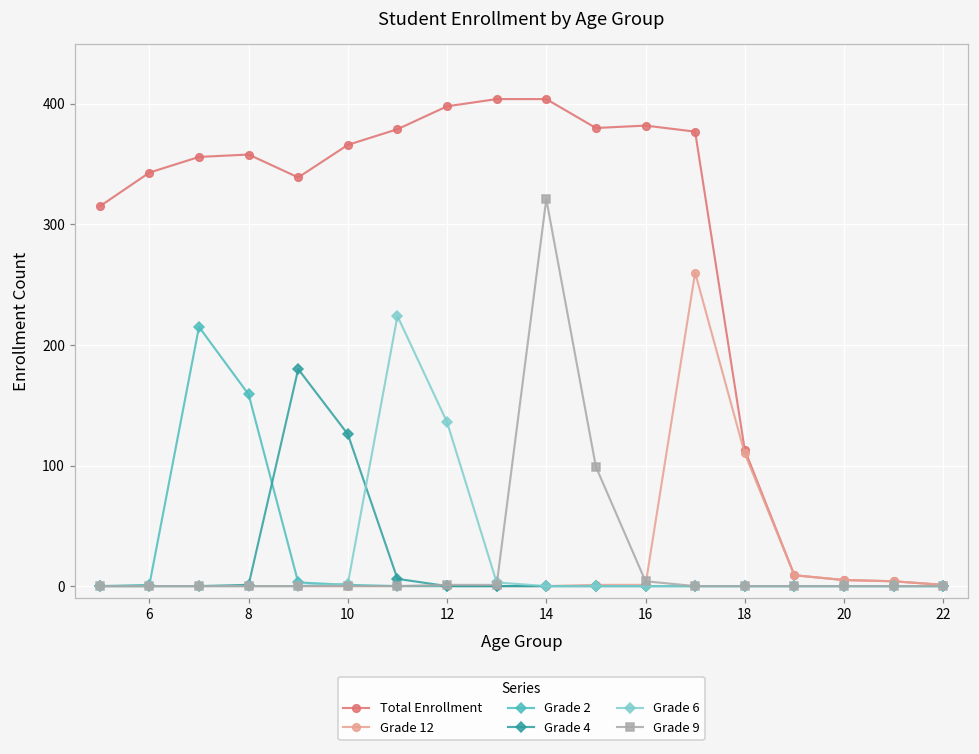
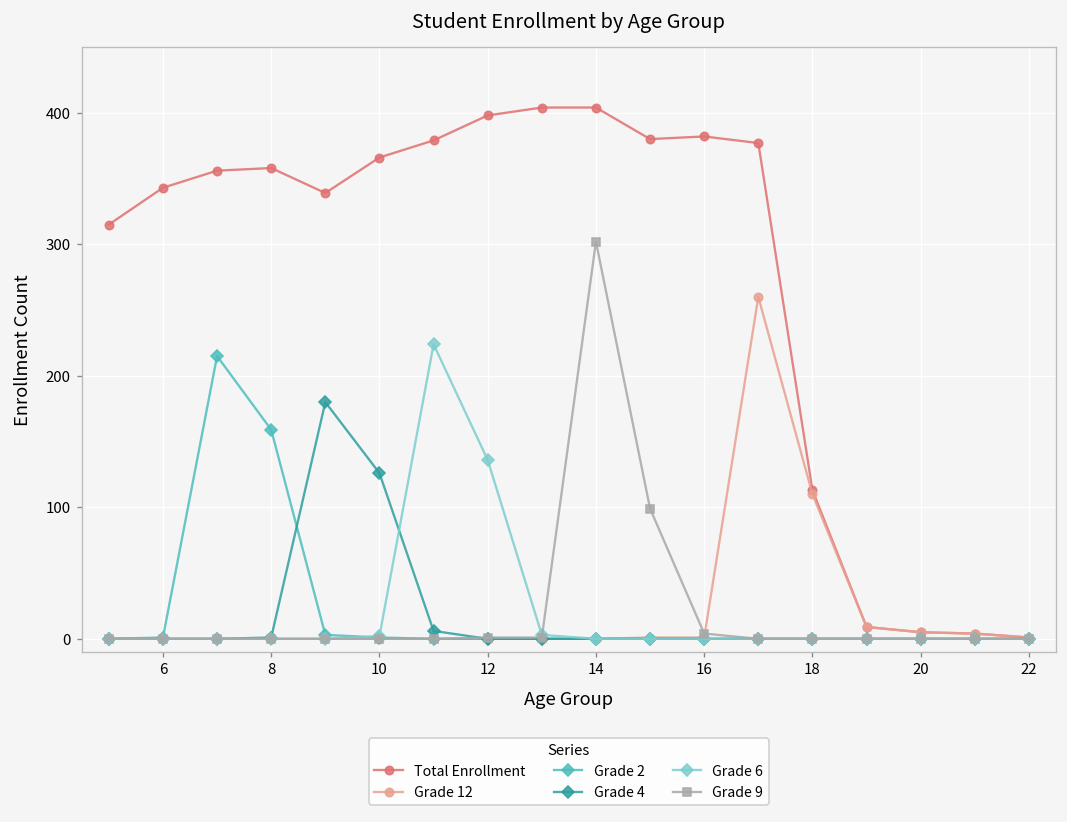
Grade 9, 14: 321 -> 302
